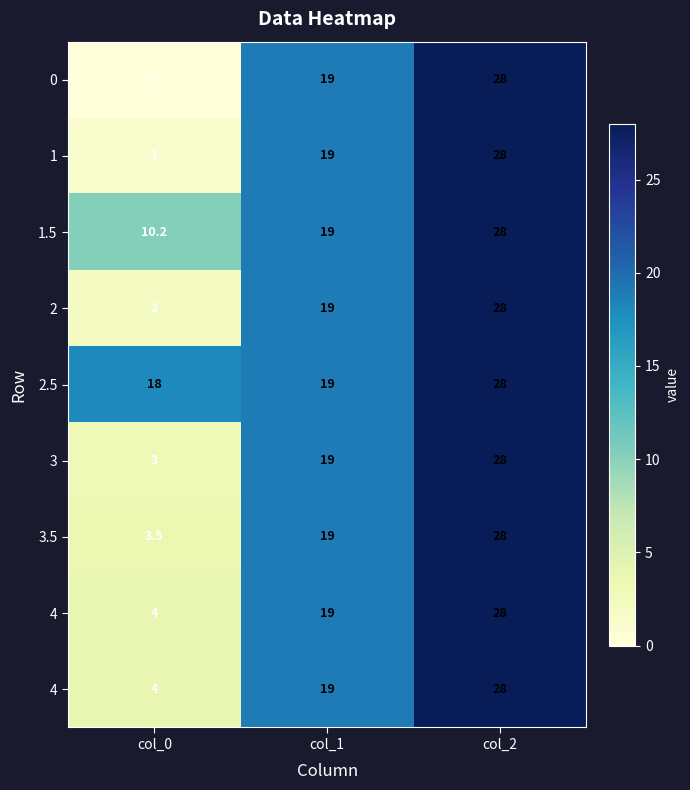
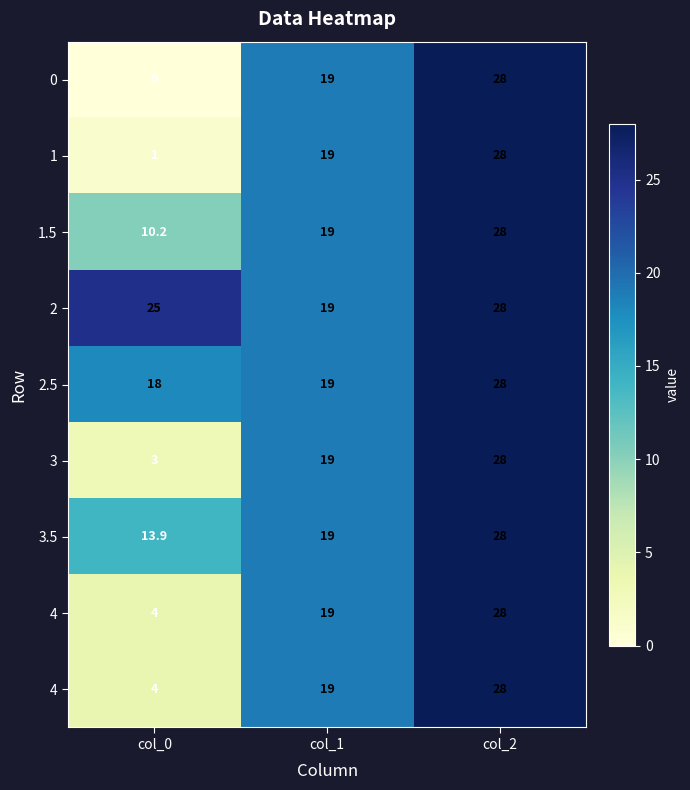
2, col_0: 2 -> 25
3.5, col_0: 3.5 -> 13.9
